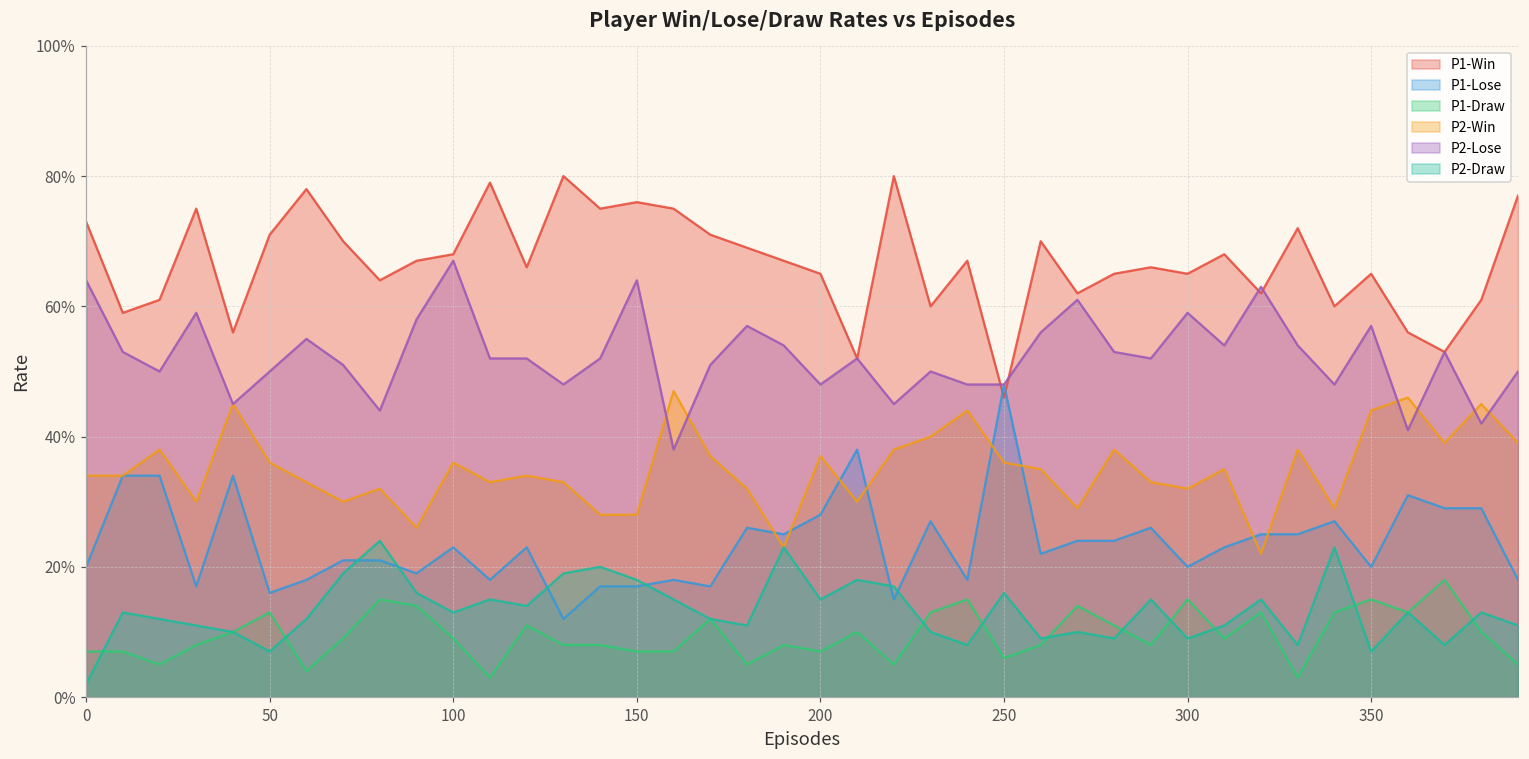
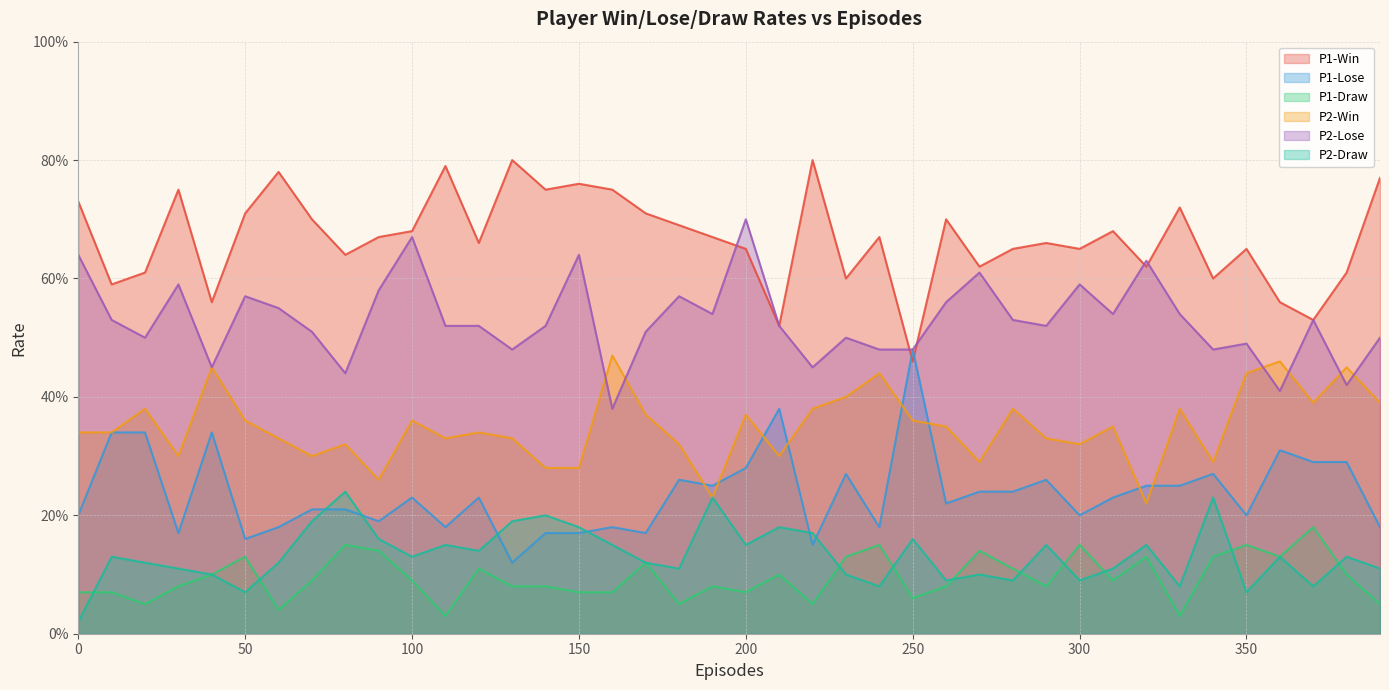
P2-Lose, 50: 50% -> 57%
P2-Lose, 200: 48% -> 70%
P2-Lose, 350: 57% -> 49%
